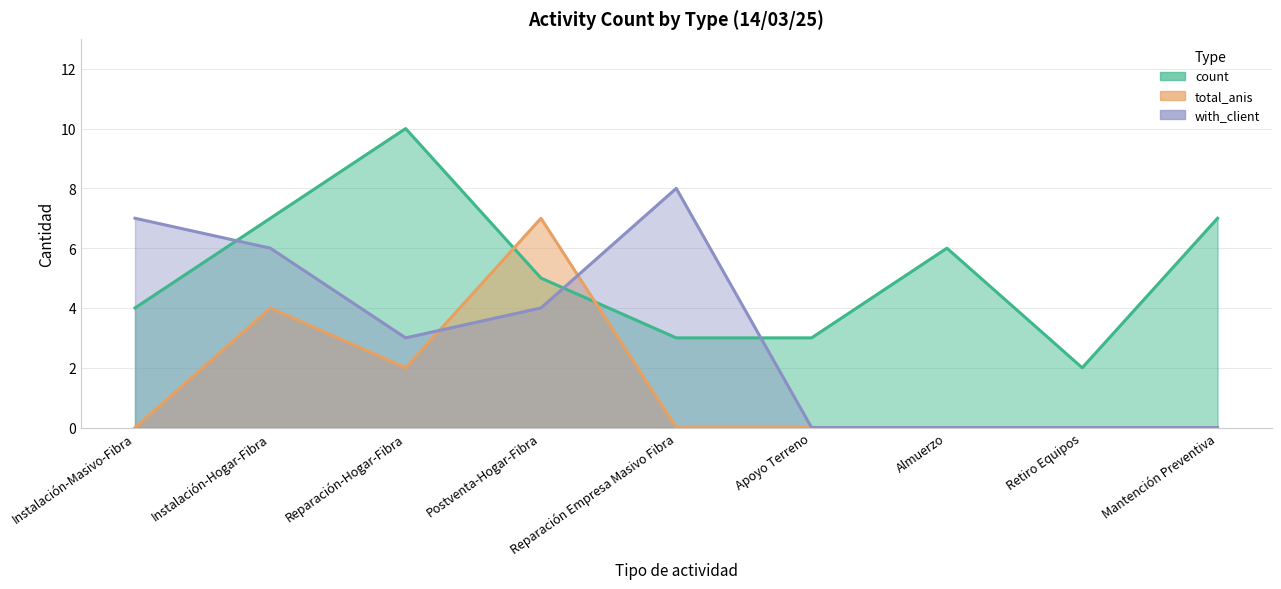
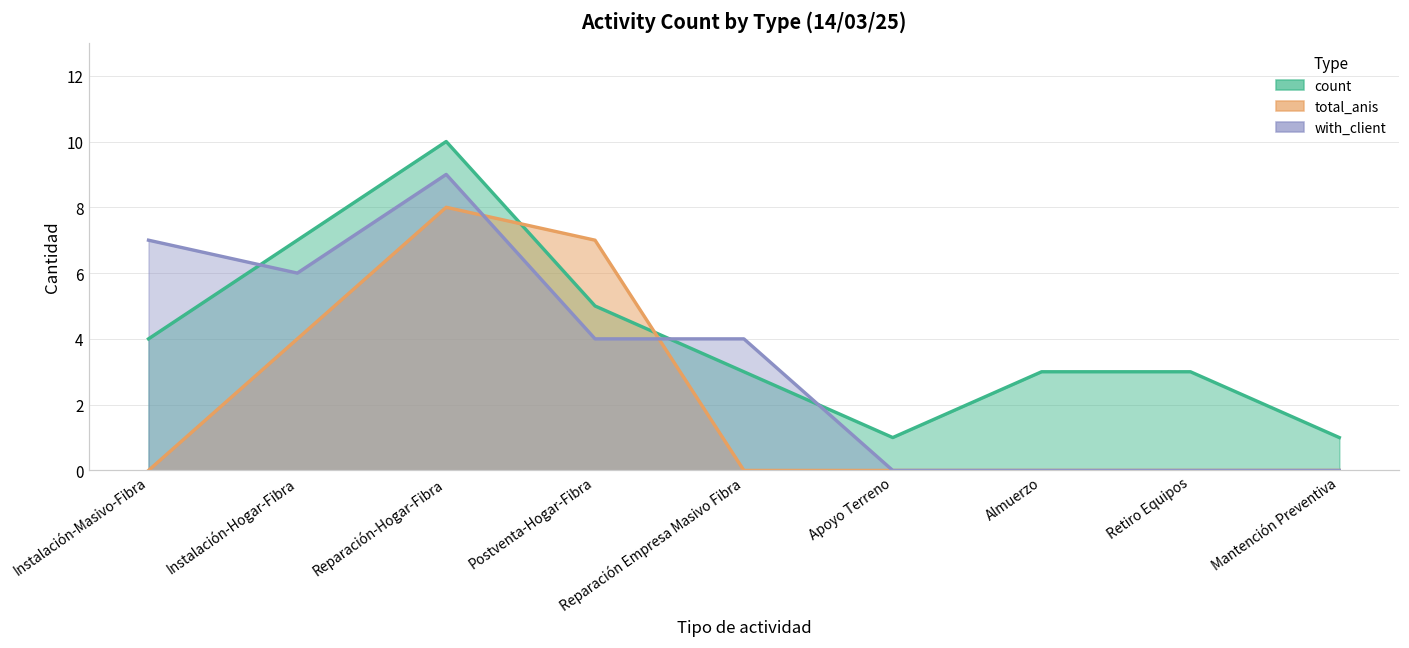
total_anis, Reparación-Hogar-Fibra: 2 -> 8
with_client, Reparación-Hogar-Fibra: 3 -> 9
with_client, Reparación Empresa Masivo Fibra: 8 -> 4
count, Apoyo Terreno: 3 -> 1
count, Almuerzo: 6 -> 3
count, Retiro Equipos: 2 -> 3
count, Mantención Preventiva: 7 -> 1
